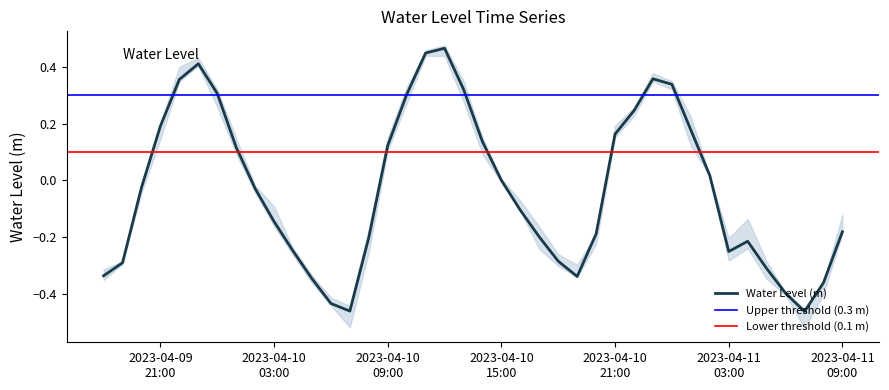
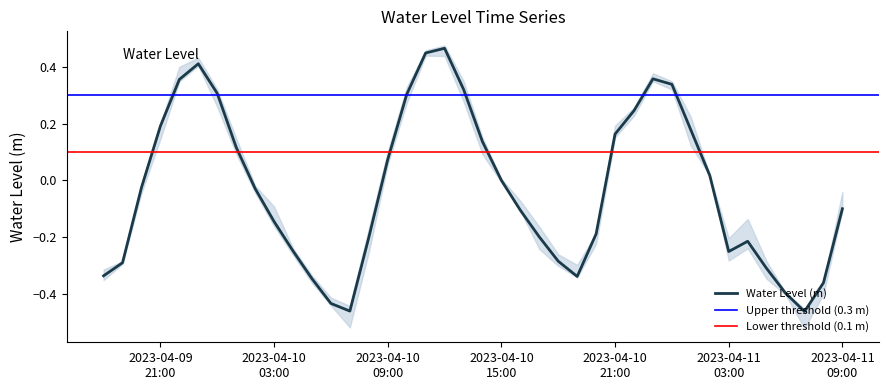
Water Level (m), 2023-04-10 09:00: 0.12 -> 0.07
Water Level (m), 2023-04-11 09:00: -0.18 -> -0.10
